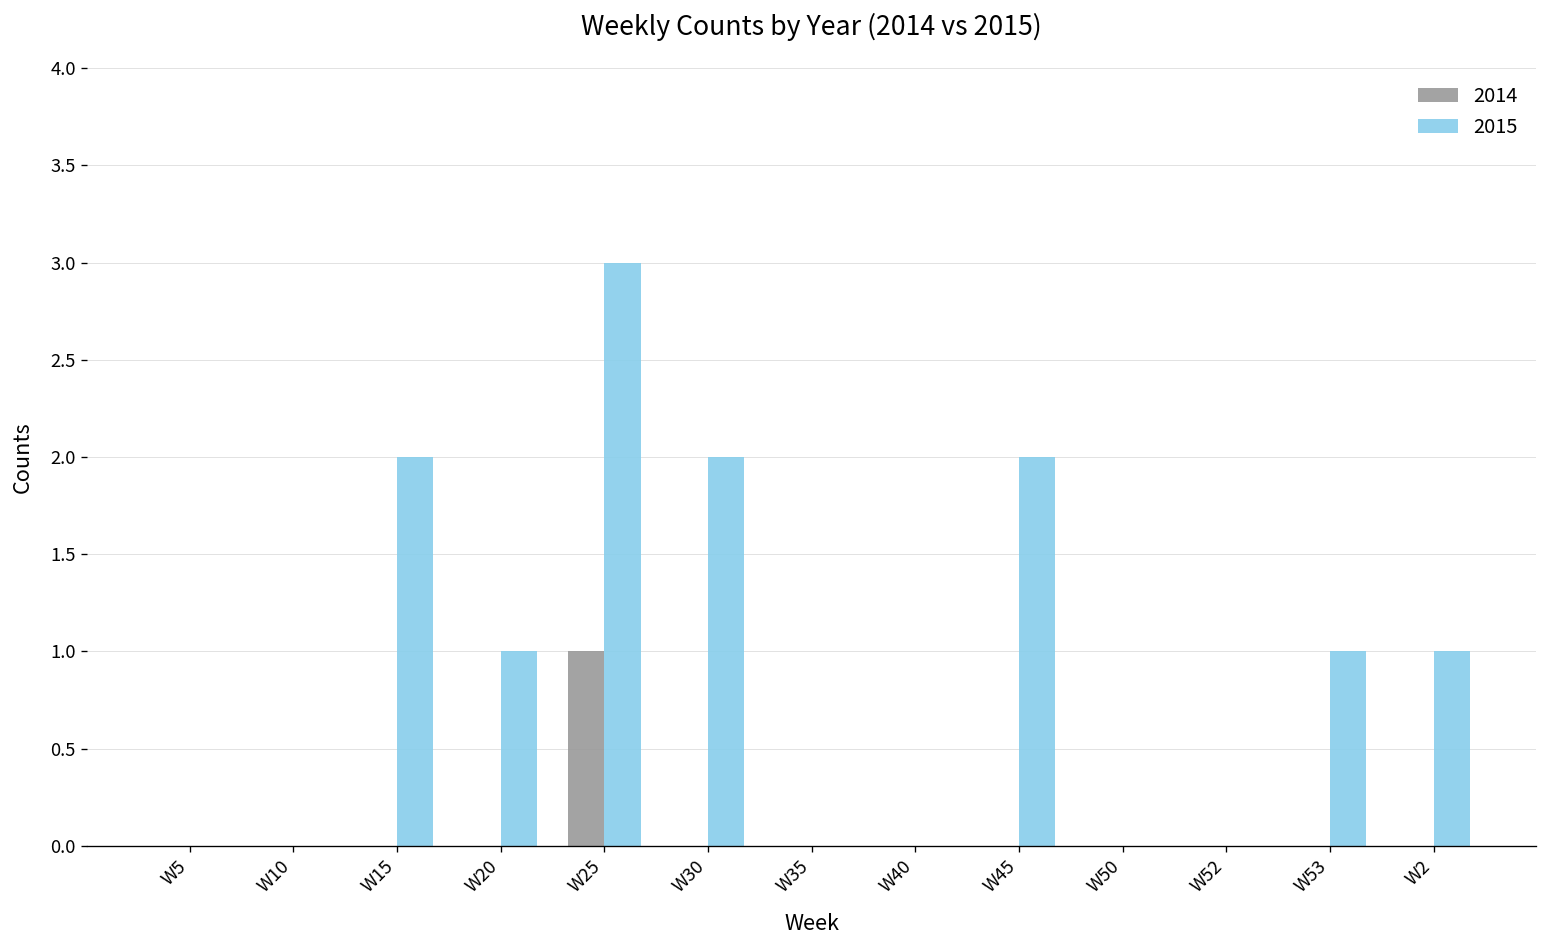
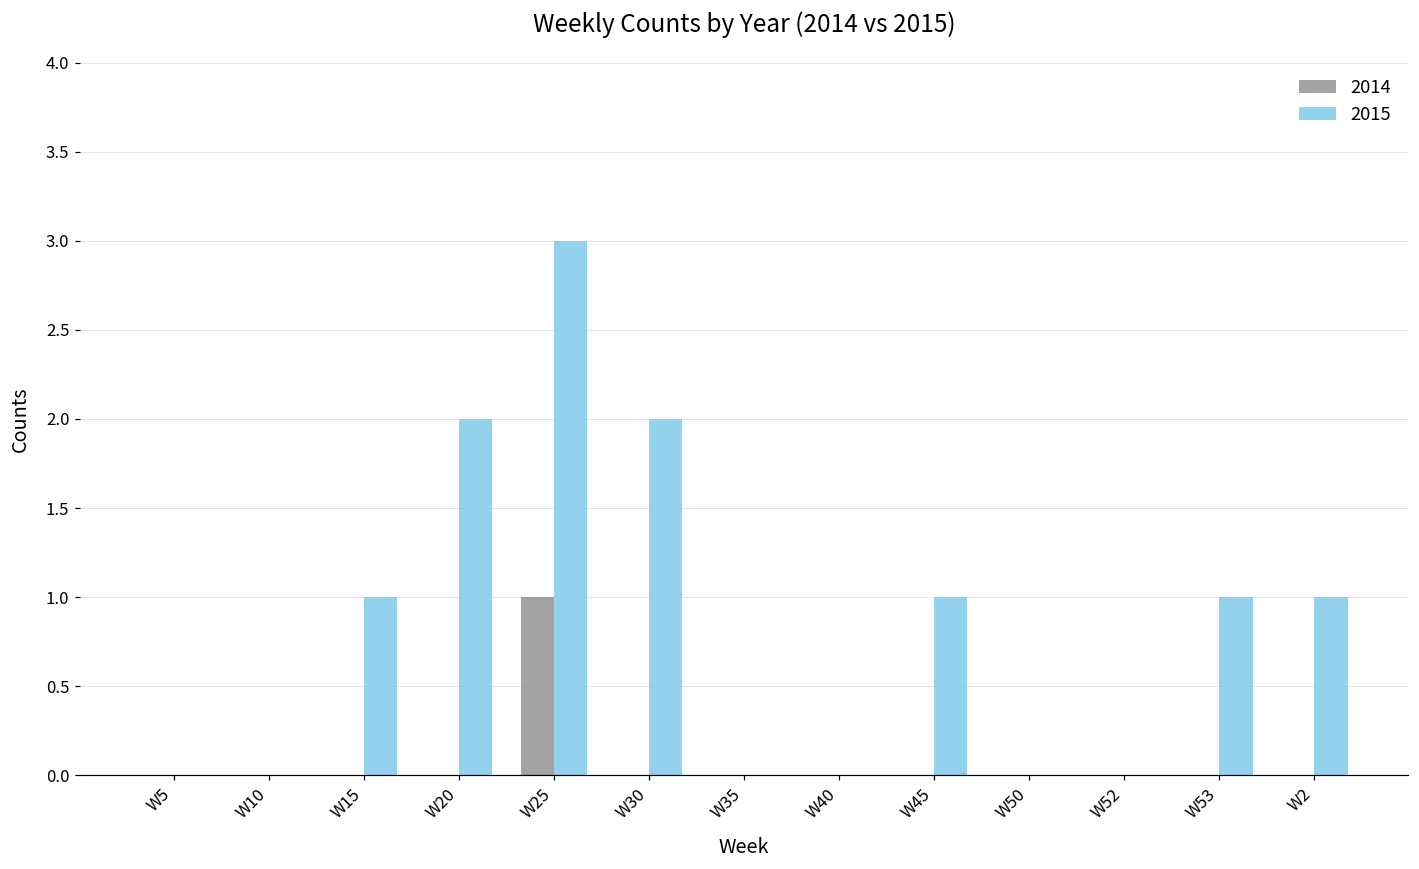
2015, W15: 2 -> 1
2015, W20: 1 -> 2
2015, W45: 2 -> 1
